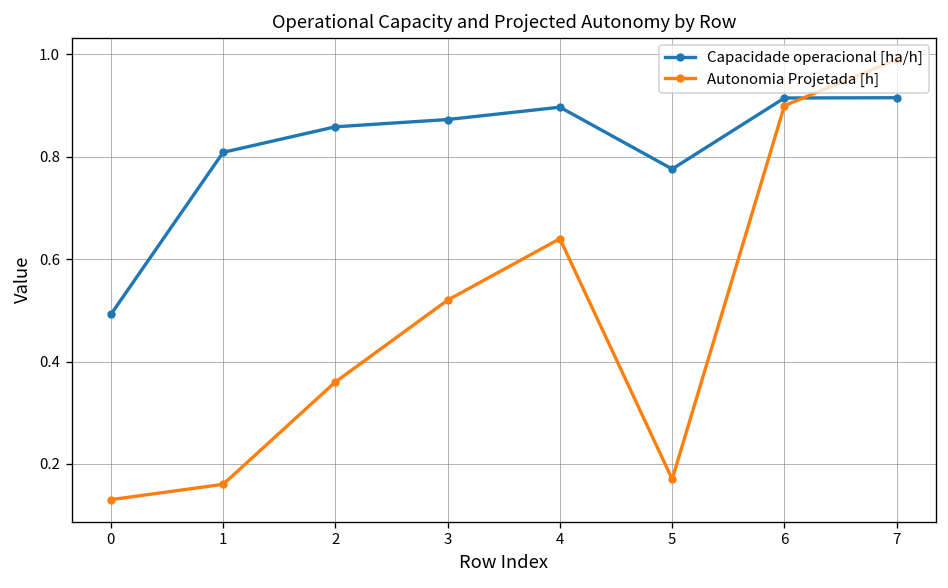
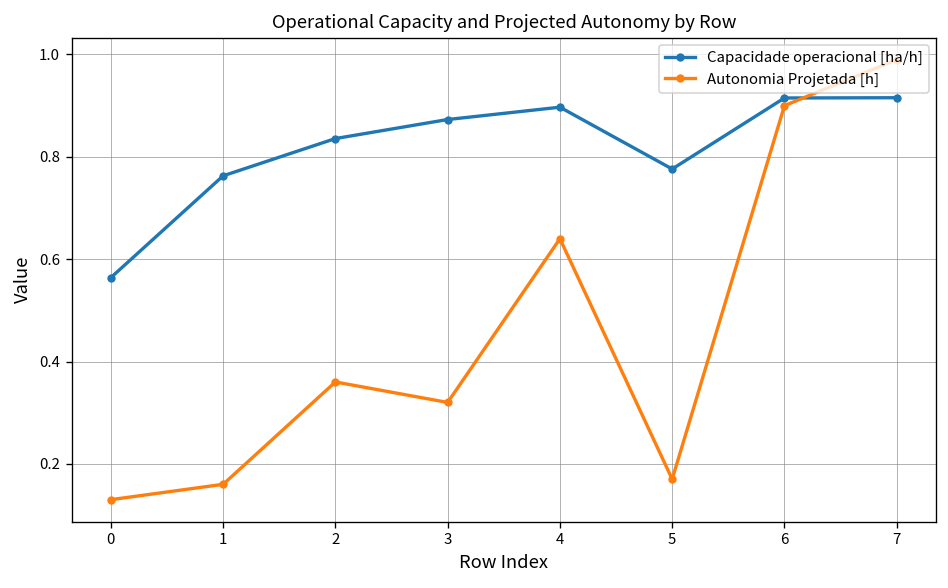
Capacidade operacional [ha/h], 0: 0.49 -> 0.56
Capacidade operacional [ha/h], 1: 0.81 -> 0.76
Capacidade operacional [ha/h], 2: 0.86 -> 0.84
Autonomia Projetada [h], 3: 0.52 -> 0.32
